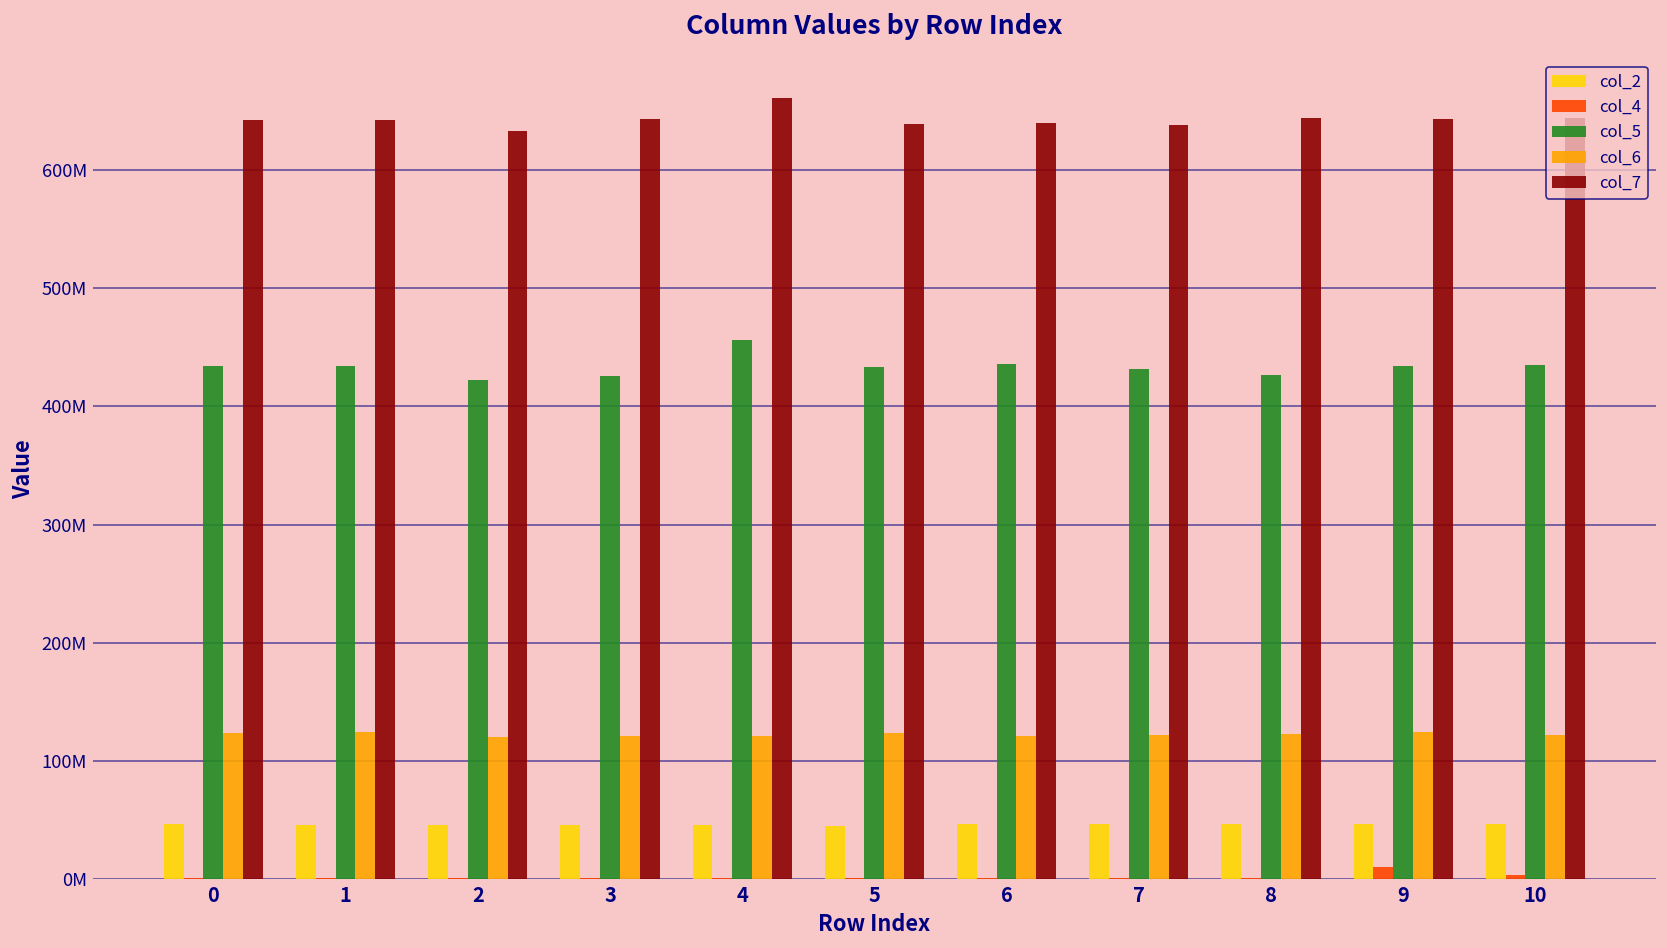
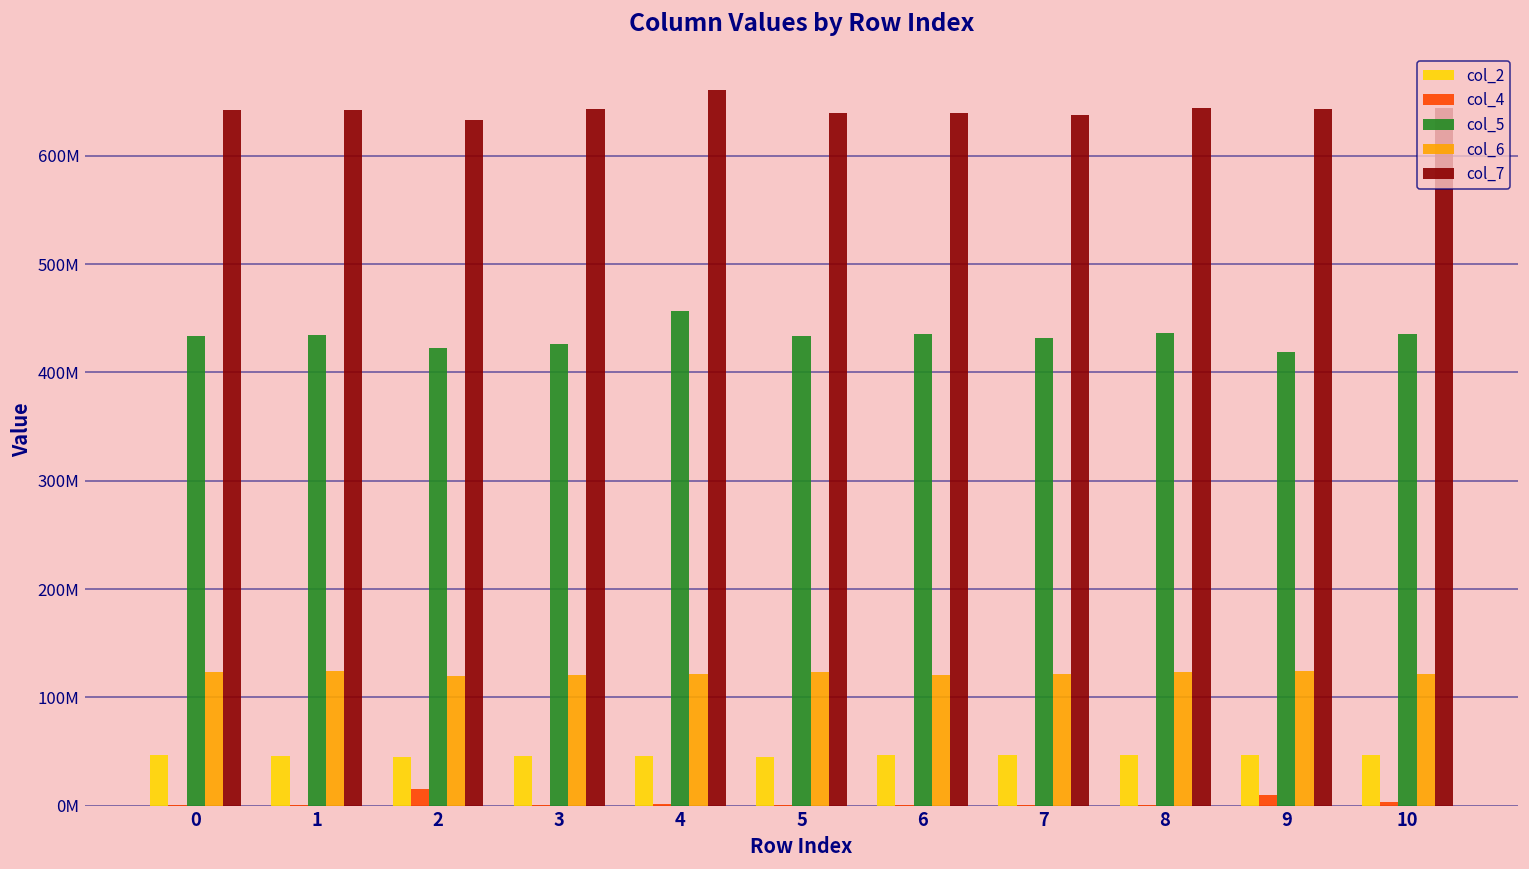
col_4, 2: 0 -> 20000000
col_5, 8: 430000000 -> 440000000
col_5, 9: 430000000 -> 420000000
